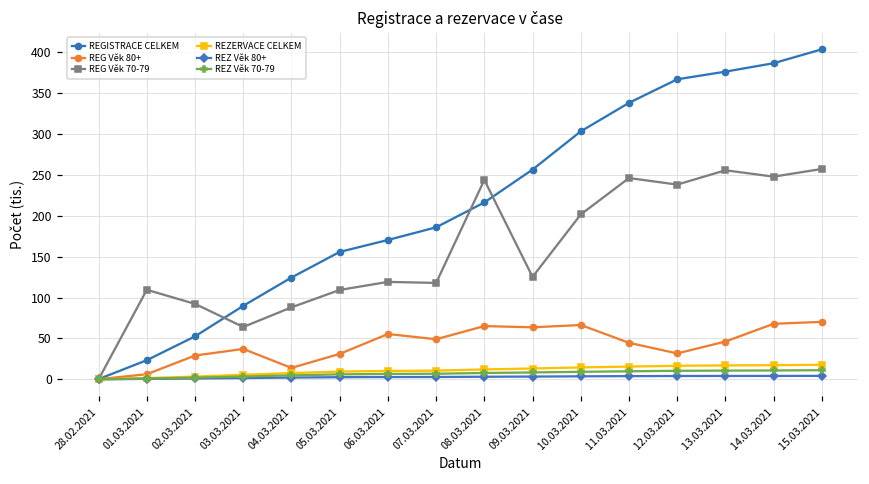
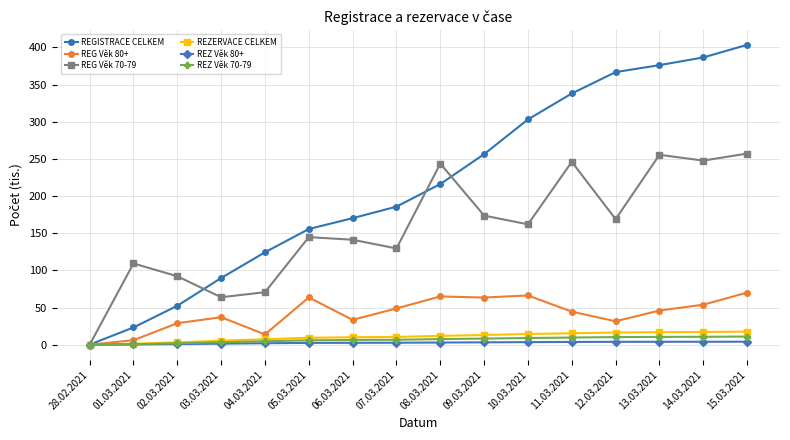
REG Věk 70-79, 04.03.2021: 90 -> 70
REG Věk 80+, 05.03.2021: 30 -> 60
REG Věk 70-79, 05.03.2021: 110 -> 140
REG Věk 80+, 06.03.2021: 60 -> 30
REG Věk 70-79, 06.03.2021: 120 -> 140
REG Věk 70-79, 07.03.2021: 120 -> 130
REG Věk 70-79, 09.03.2021: 130 -> 170
REG Věk 70-79, 10.03.2021: 200 -> 160
REG Věk 70-79, 12.03.2021: 240 -> 170
REG Věk 80+, 14.03.2021: 70 -> 50
